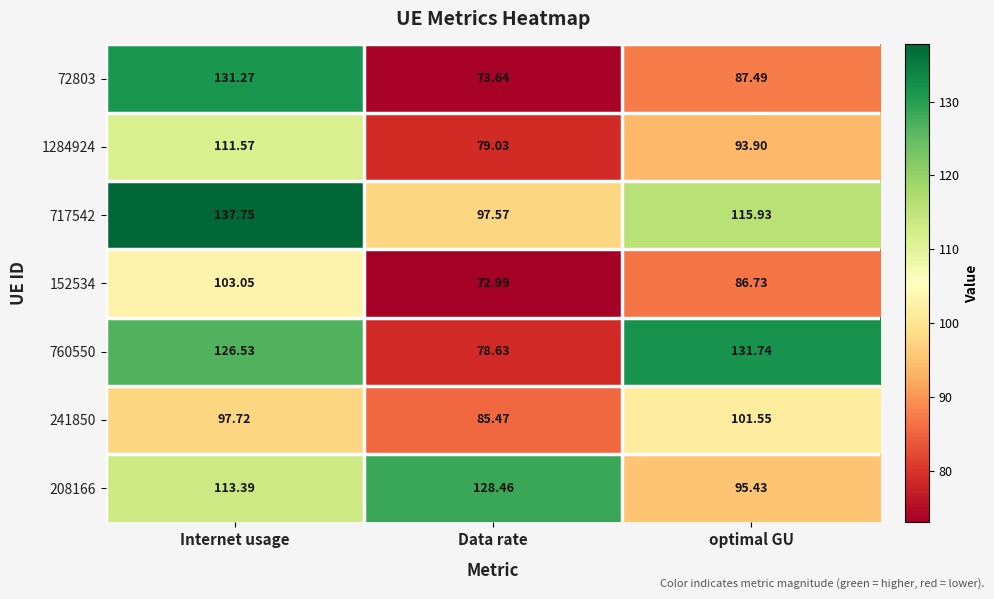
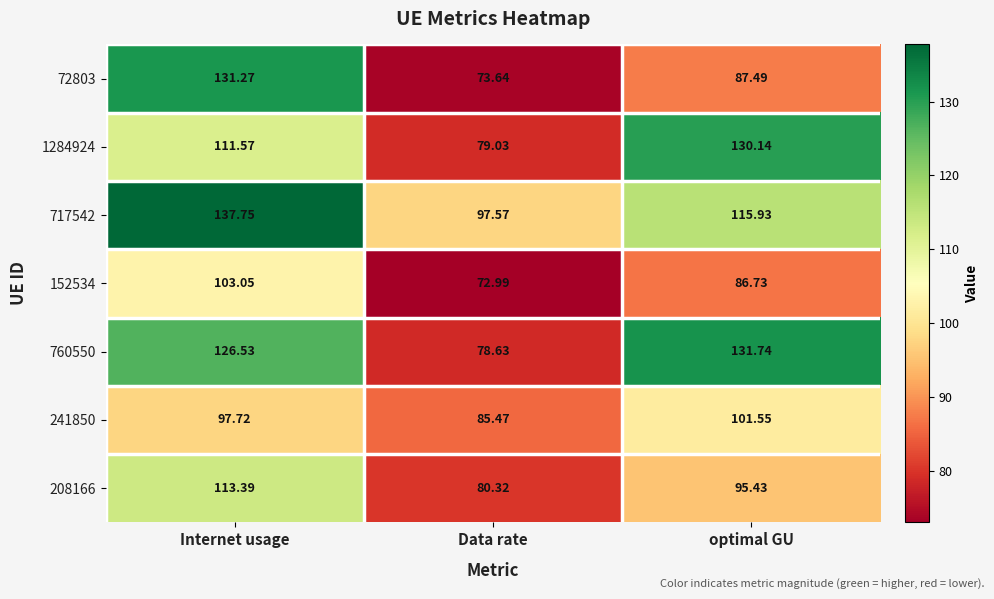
1284924, optimal GU: 93.90 -> 130.14
208166, Data rate: 128.46 -> 80.32
